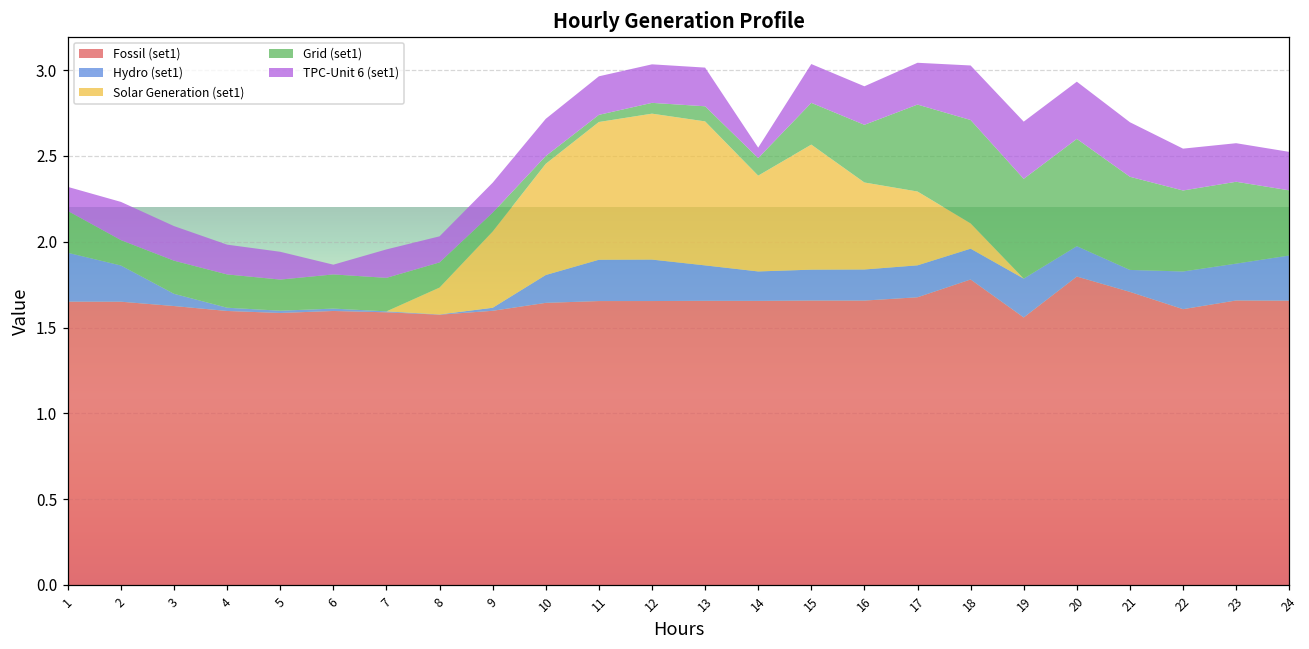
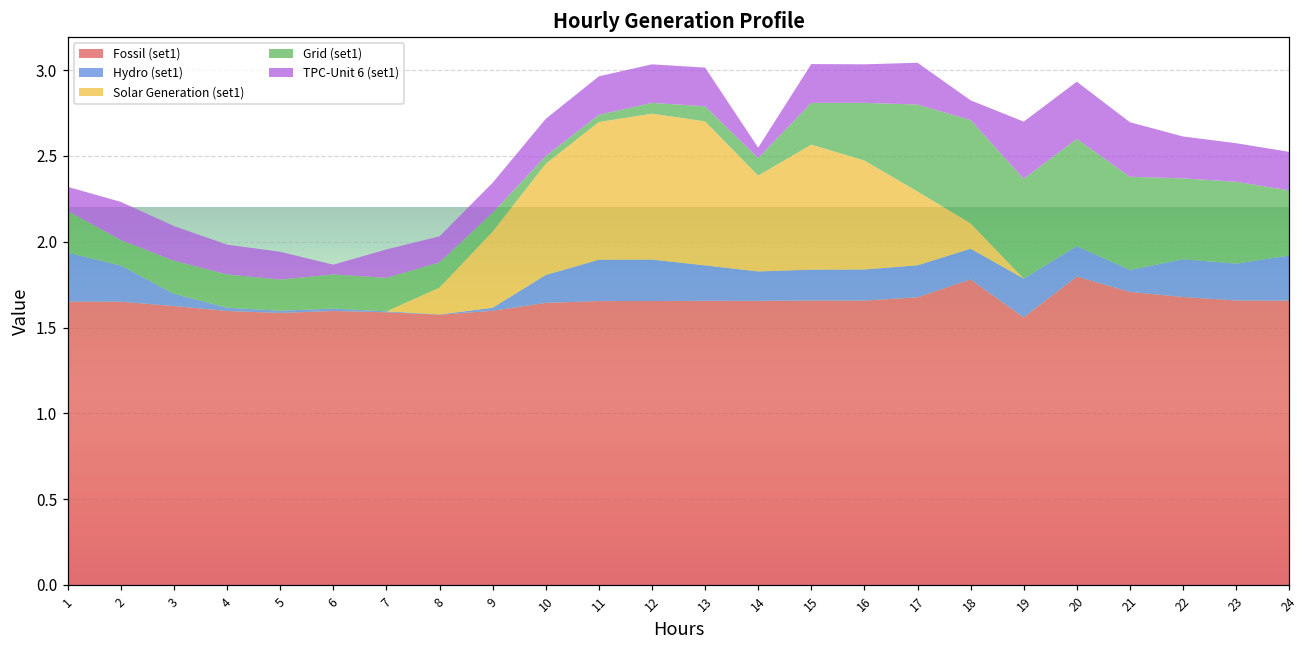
Solar Generation (set1), 16: 0.51 -> 0.64
TPC-Unit 6 (set1), 18: 0.32 -> 0.11
Fossil (set1), 22: 1.61 -> 1.68
